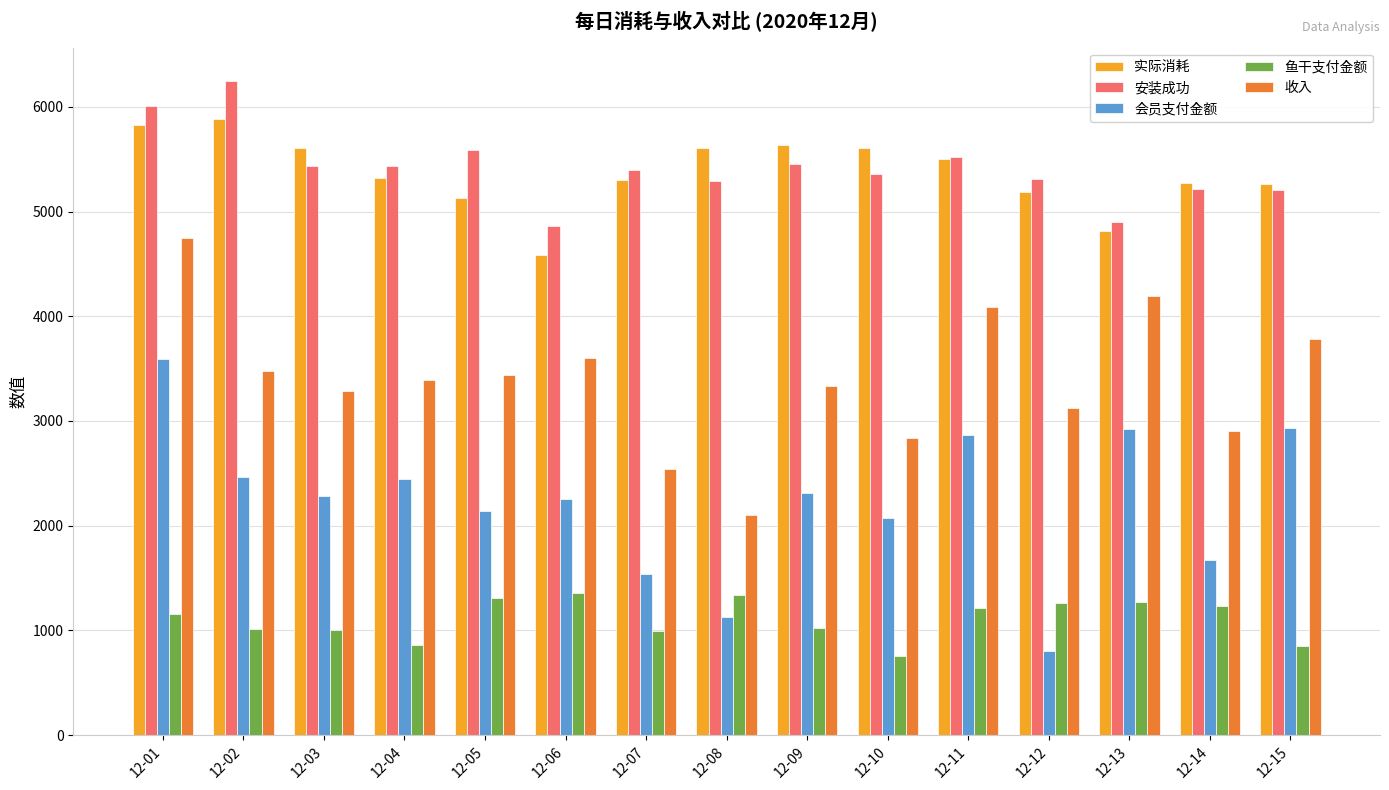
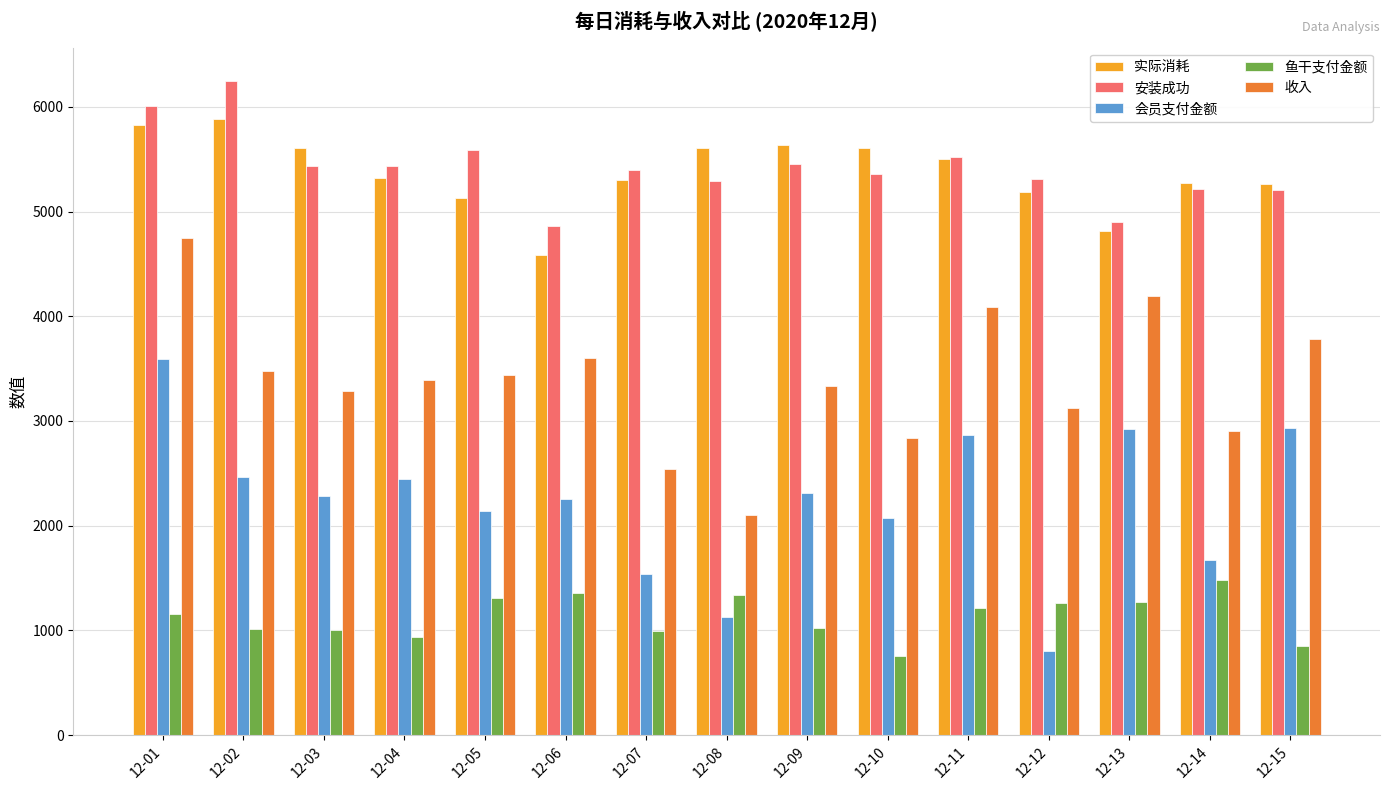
鱼干支付金额, 12-04: 860 -> 940
鱼干支付金额, 12-14: 1230 -> 1480
